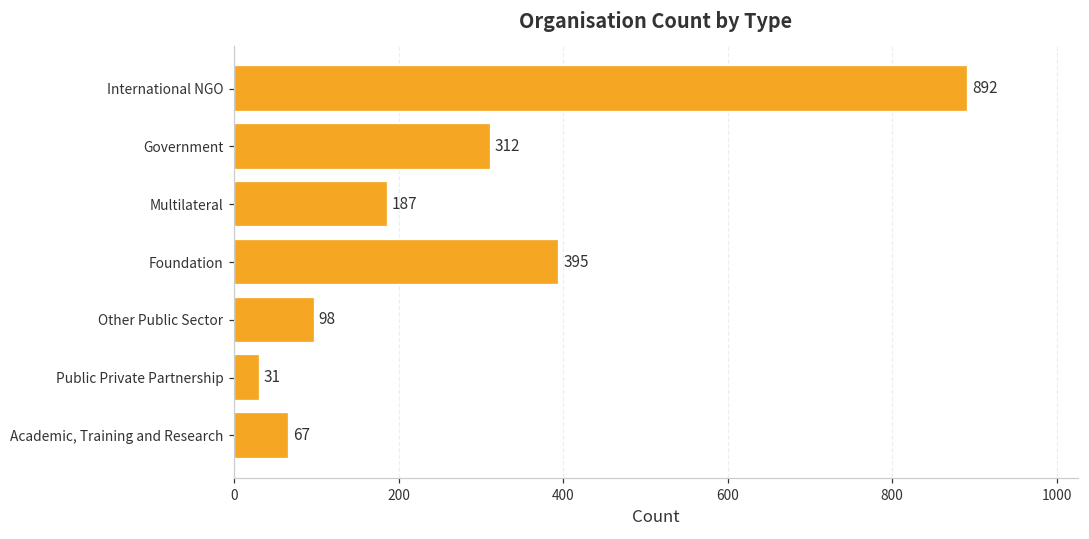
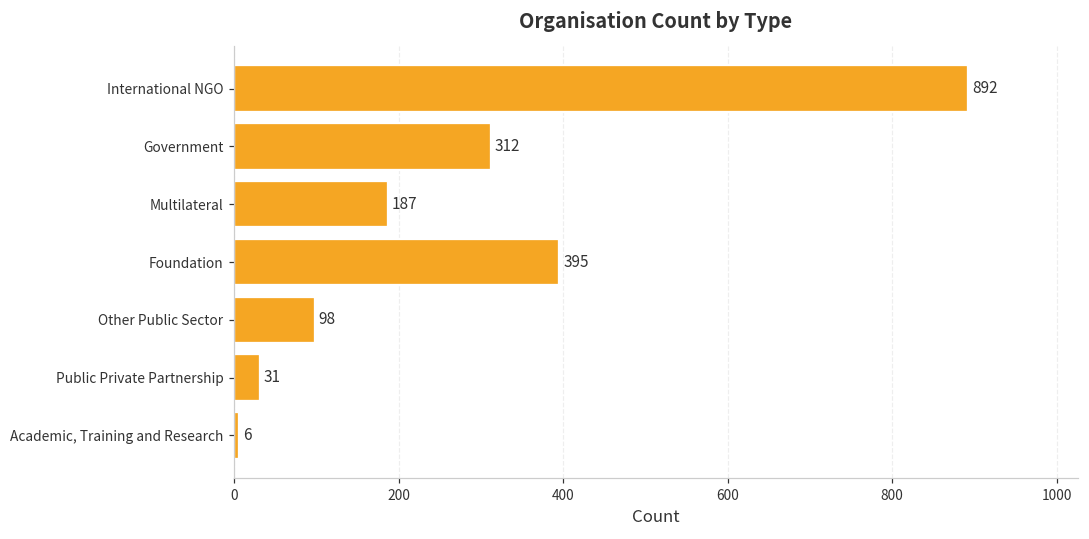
Academic, Training and Research: 67 -> 6
